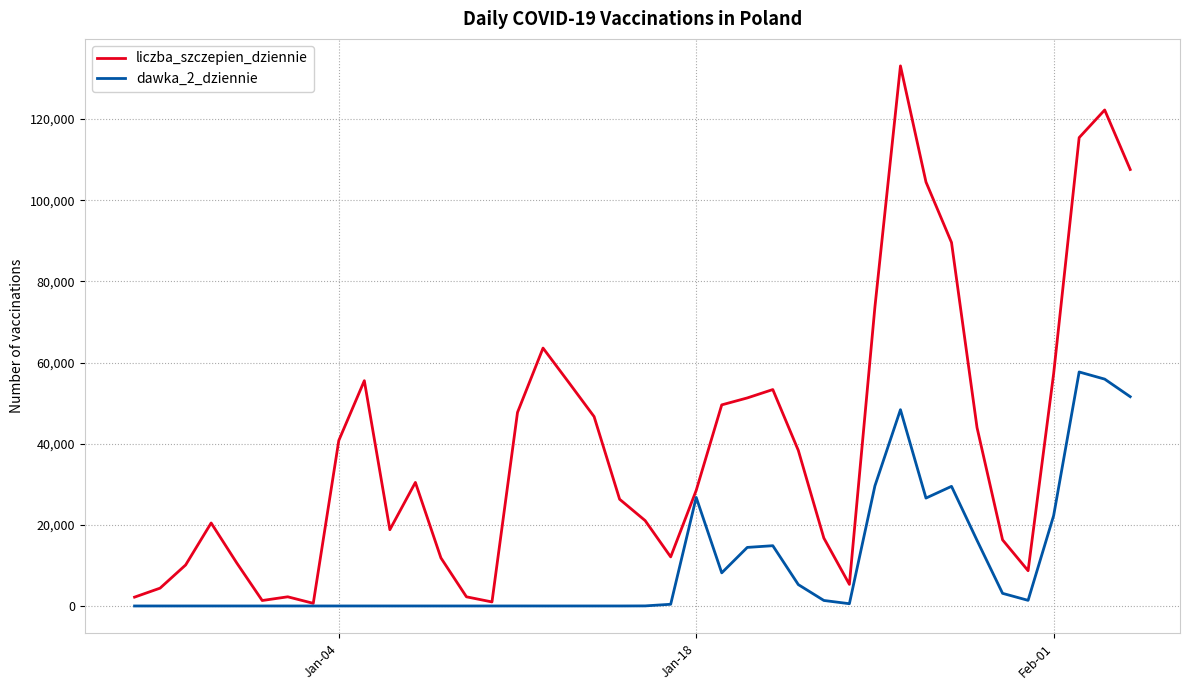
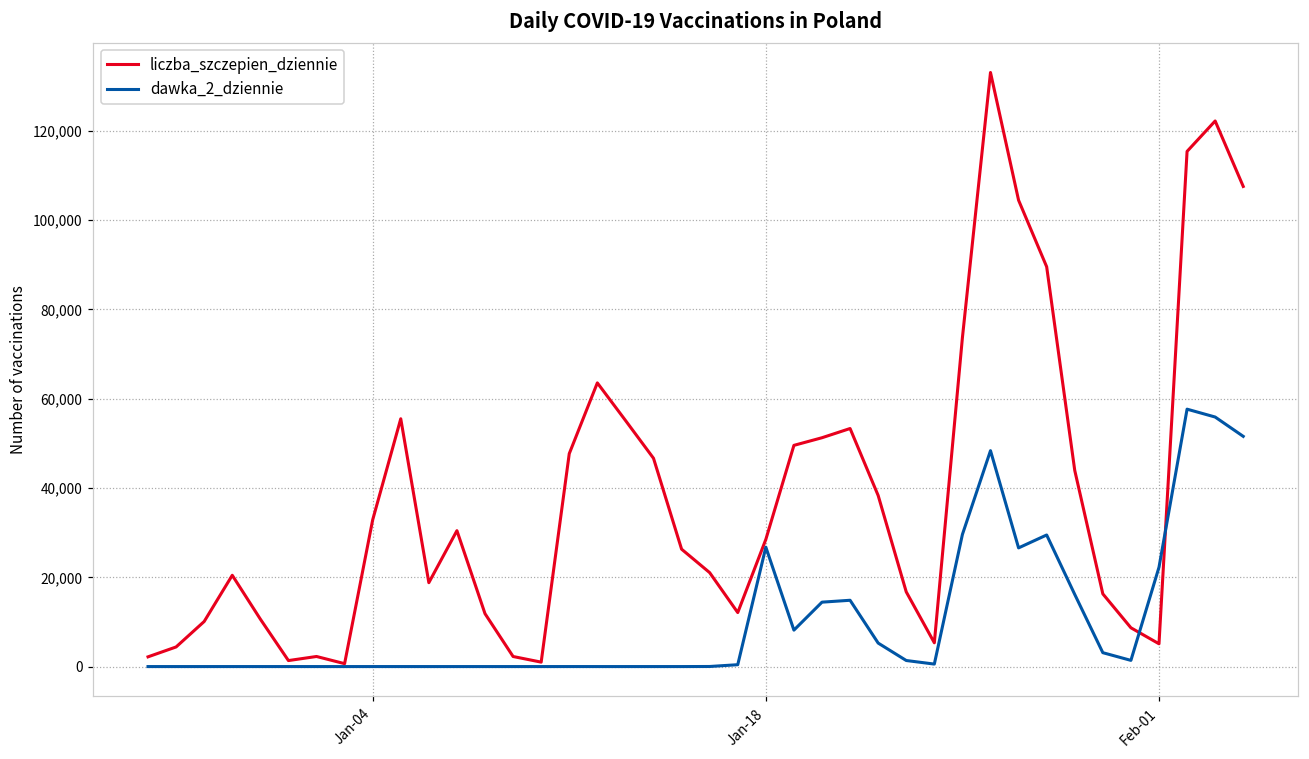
liczba_szczepien_dziennie, Jan-04: 41,000 -> 33,000
liczba_szczepien_dziennie, Feb-01: 57,000 -> 5,000
